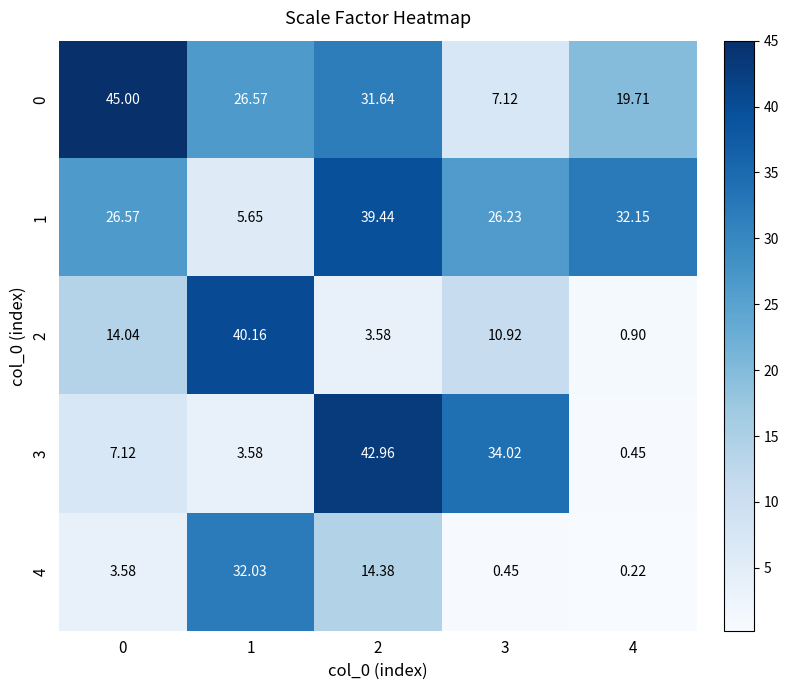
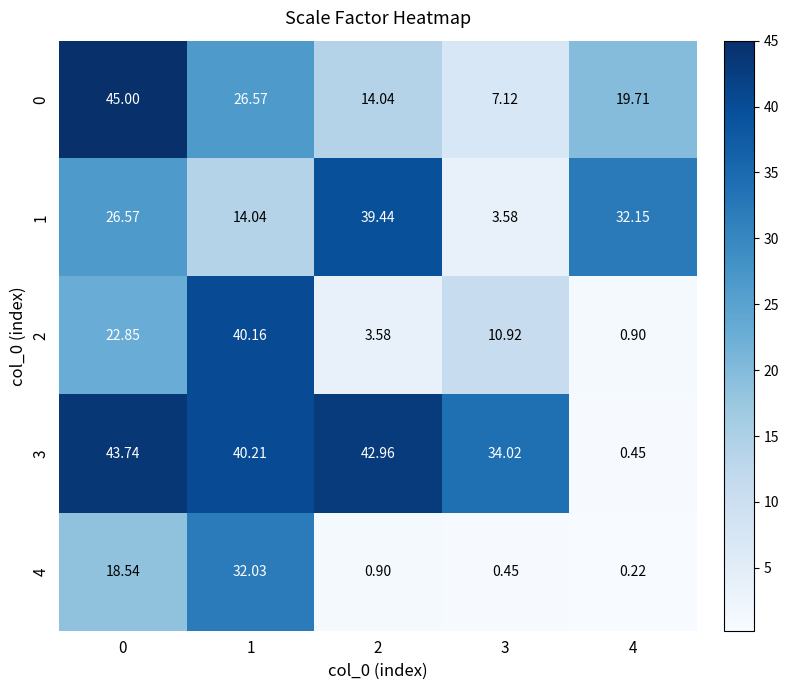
0, 2: 31.64 -> 14.04
1, 1: 5.65 -> 14.04
1, 3: 26.23 -> 3.58
2, 0: 14.04 -> 22.85
3, 0: 7.12 -> 43.74
3, 1: 3.58 -> 40.21
4, 0: 3.58 -> 18.54
4, 2: 14.38 -> 0.90
